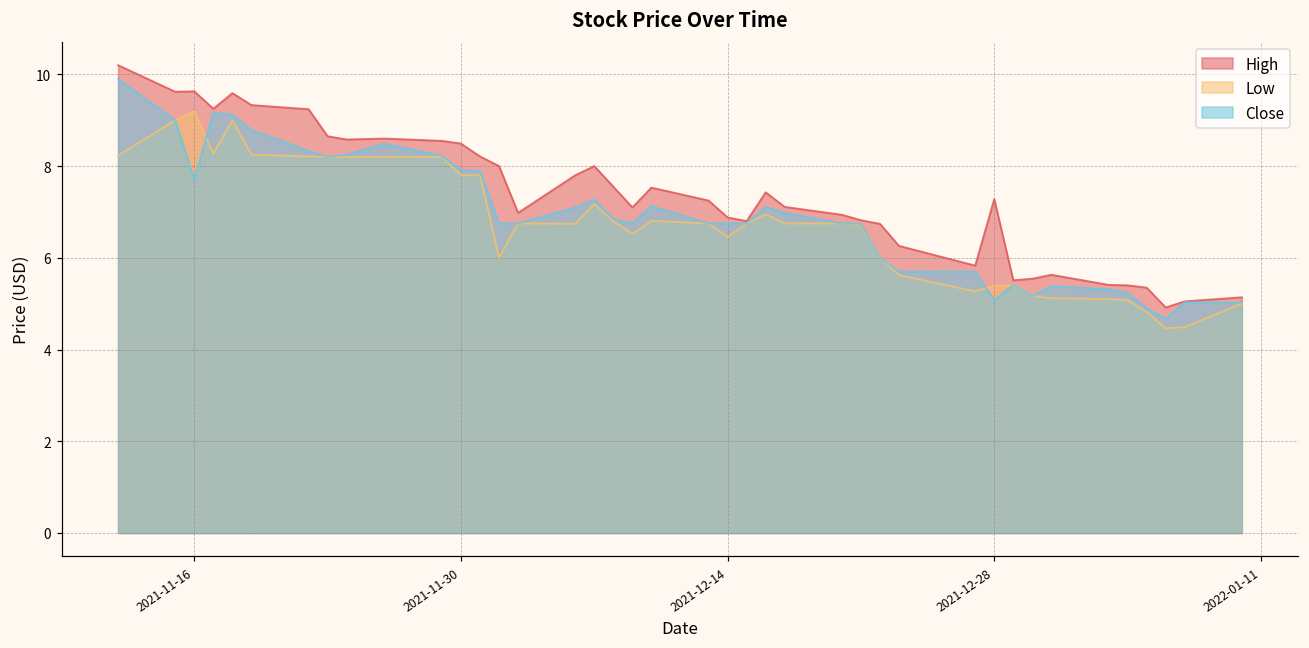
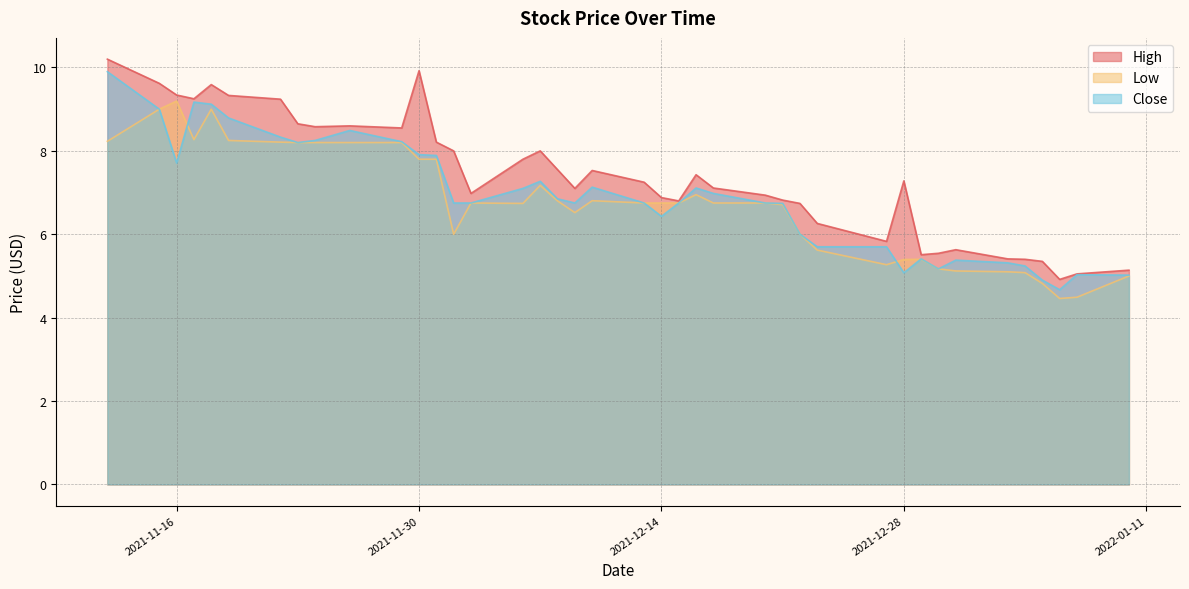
High, 2021-11-16: 9.6 -> 9.3
High, 2021-11-30: 8.5 -> 9.9
Low, 2021-12-14: 6.5 -> 6.8
Close, 2021-12-14: 6.8 -> 6.4
